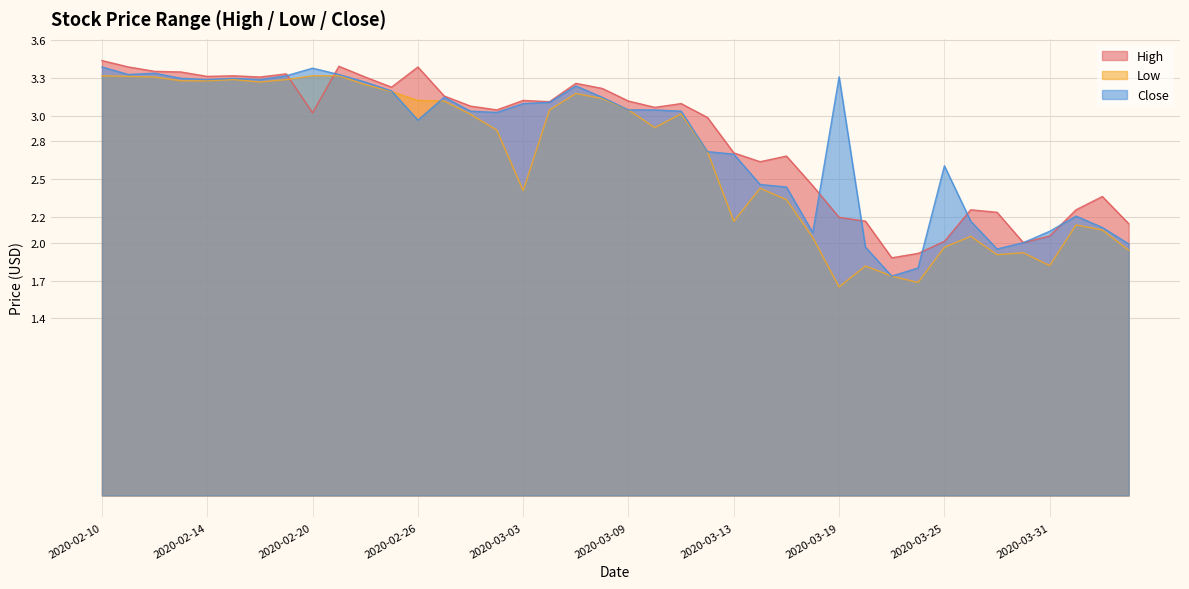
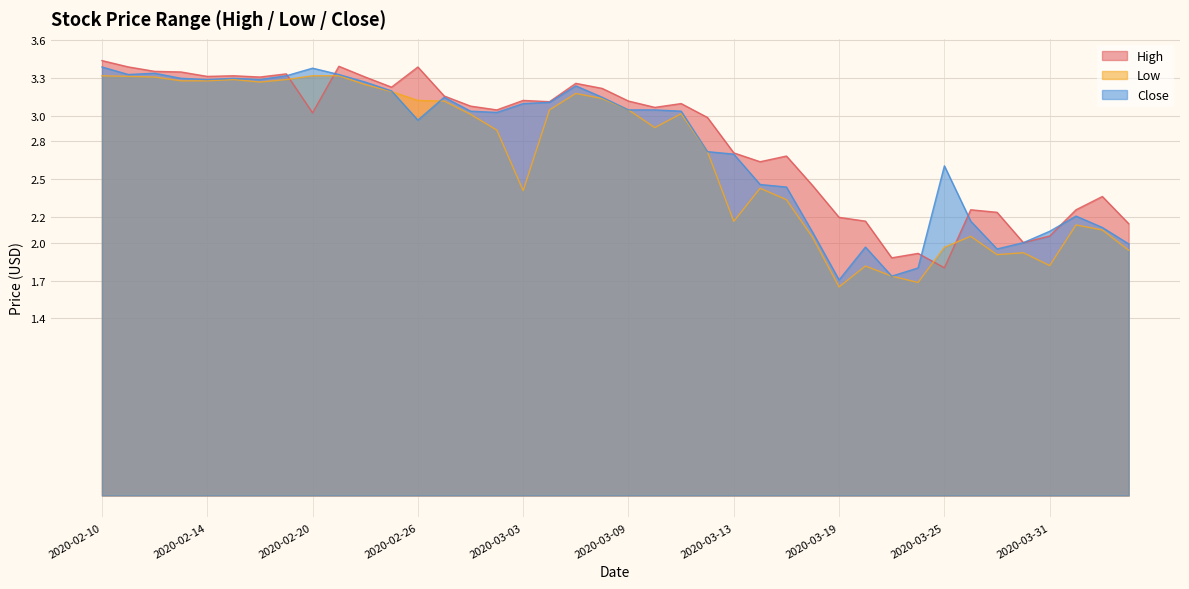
Close, 2020-03-19: 3.31 -> 1.71
High, 2020-03-25: 2.01 -> 1.80
